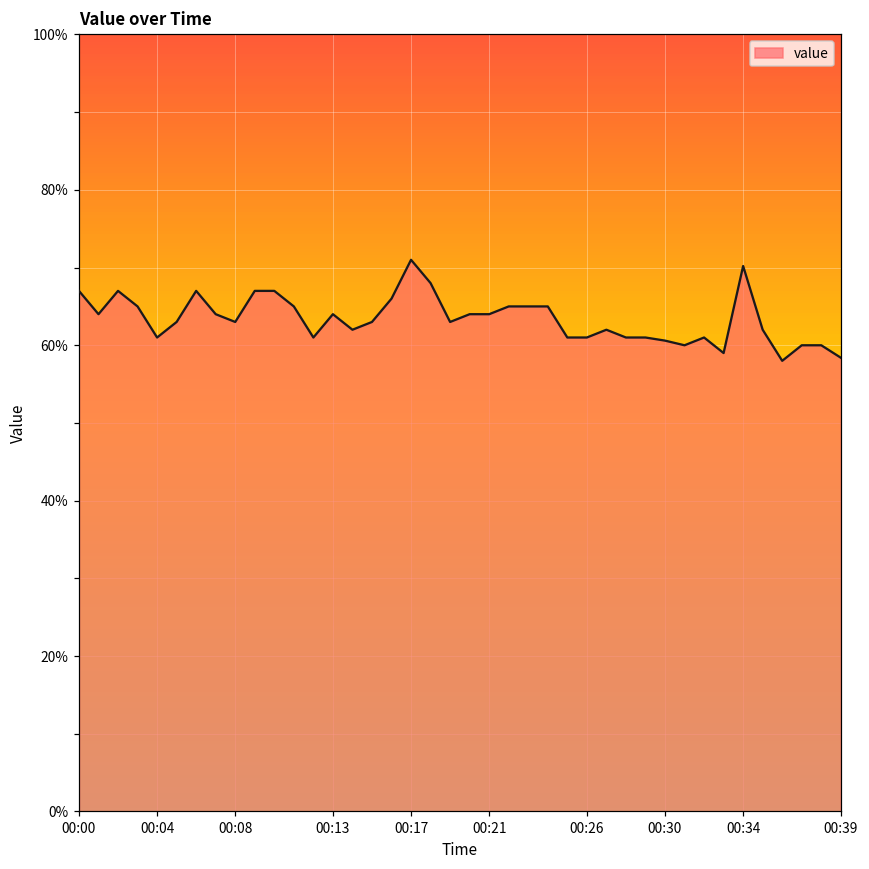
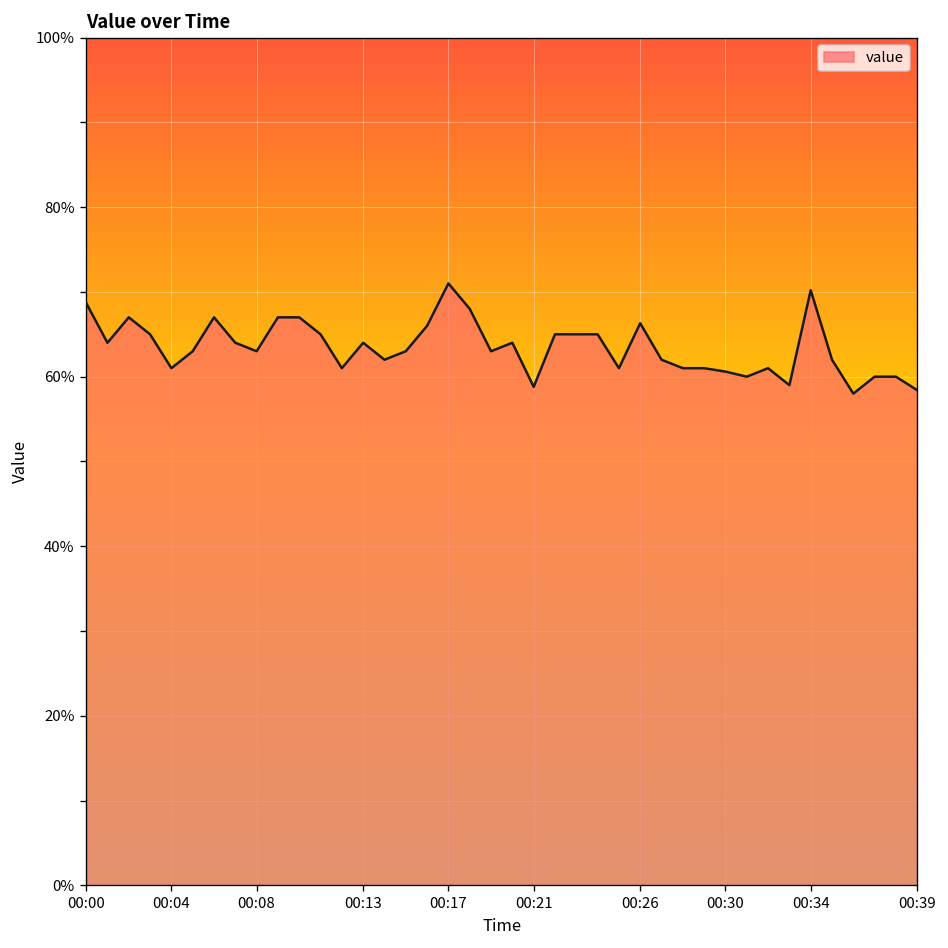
00:00: 67% -> 69%
00:21: 64% -> 59%
00:26: 61% -> 66%
